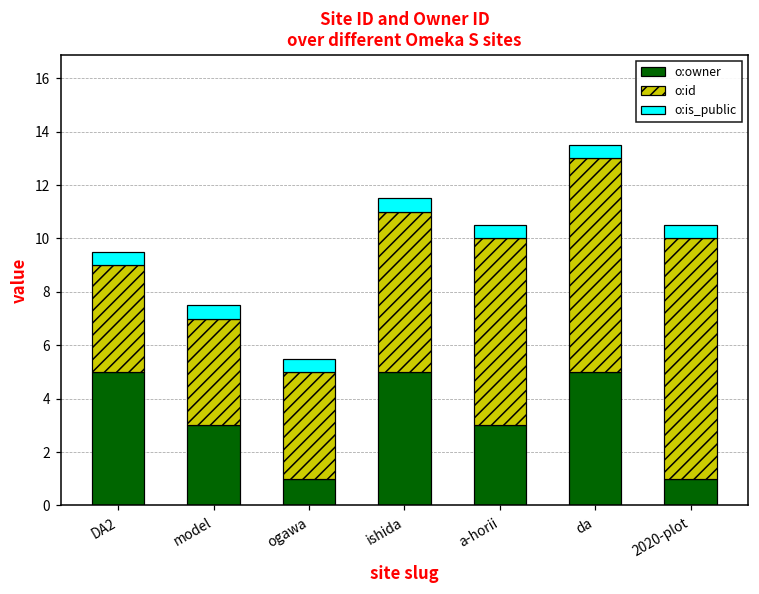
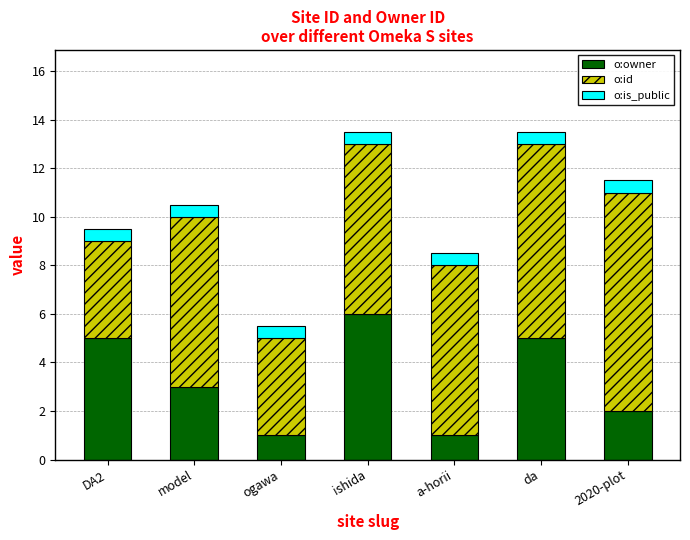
o:id, model: 4 -> 7
o:owner, ishida: 5 -> 6
o:id, ishida: 6 -> 7
o:owner, a-horii: 3 -> 1
o:owner, 2020-plot: 1 -> 2
